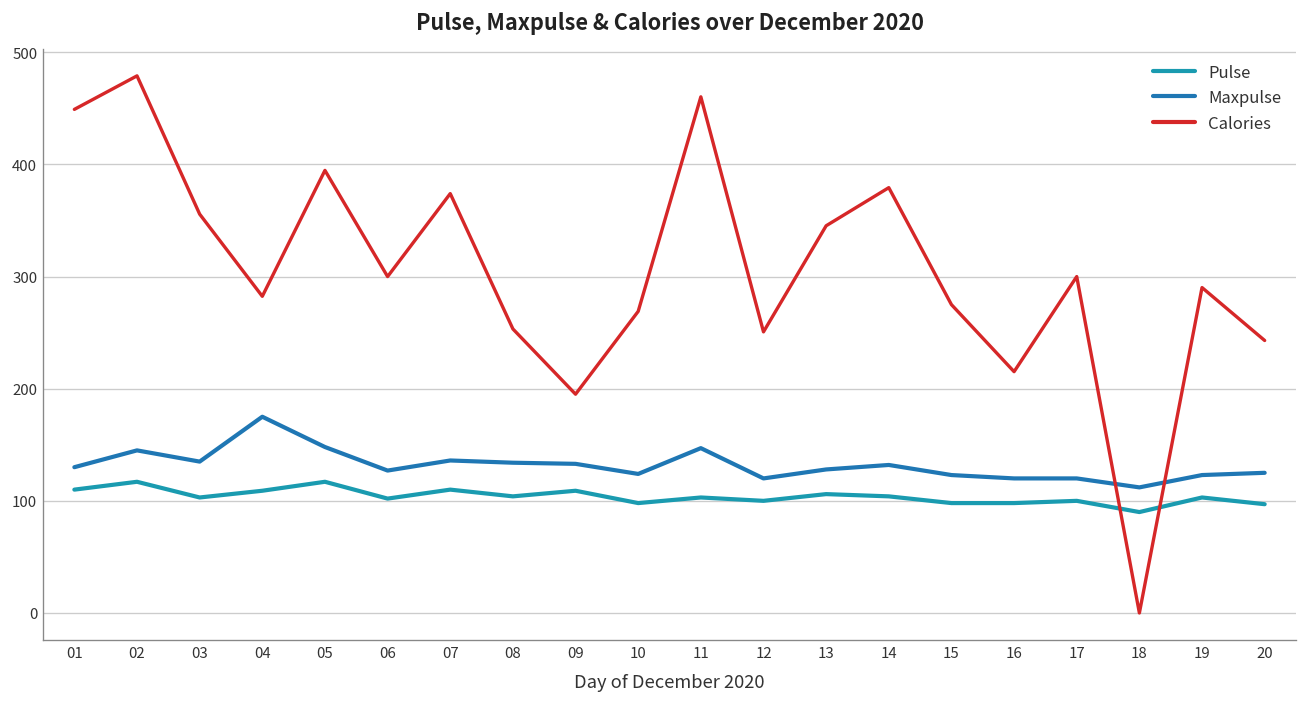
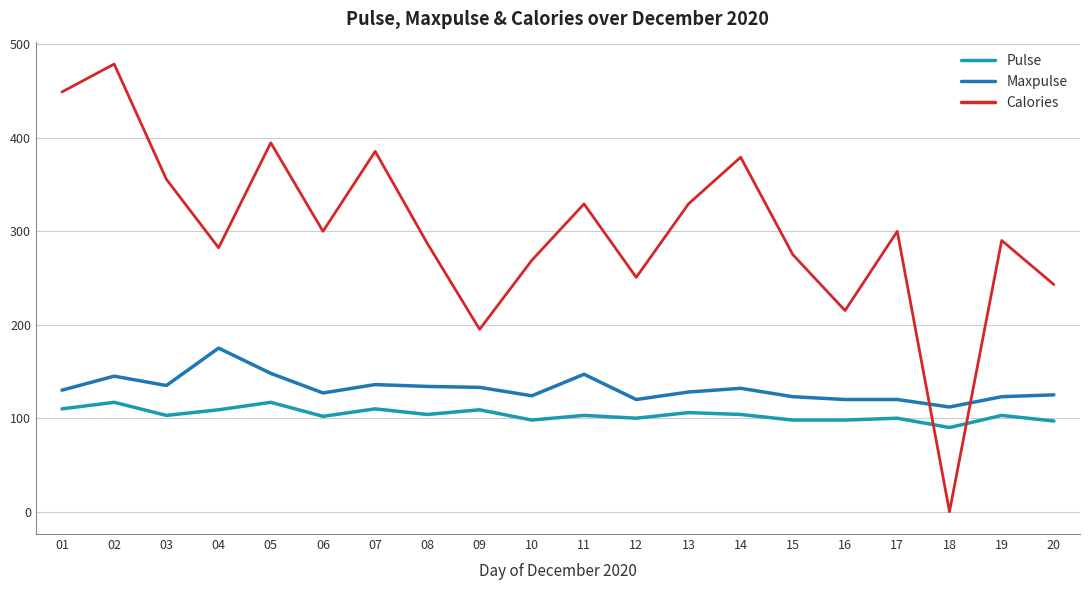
Calories, 07: 370 -> 390
Calories, 08: 250 -> 290
Calories, 11: 460 -> 330
Calories, 13: 350 -> 330
